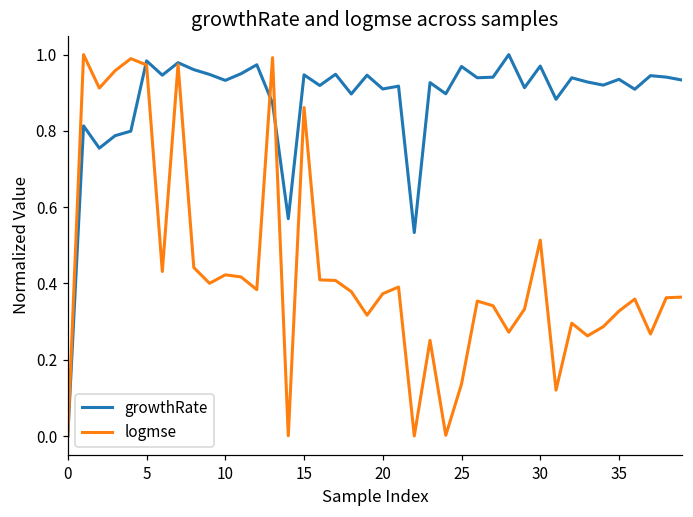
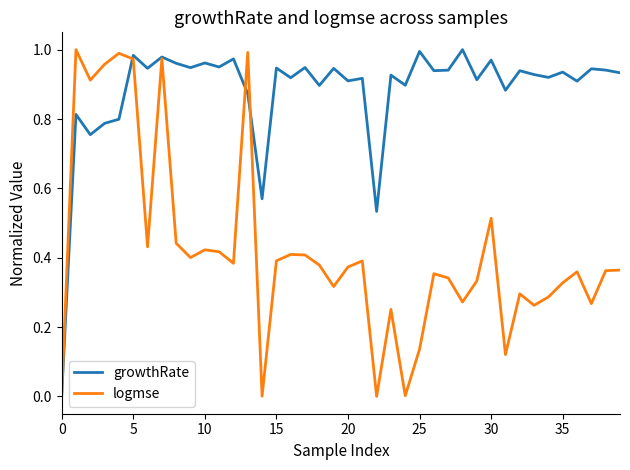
growthRate, 10: 0.93 -> 0.96
logmse, 15: 0.86 -> 0.39
growthRate, 25: 0.97 -> 0.99
